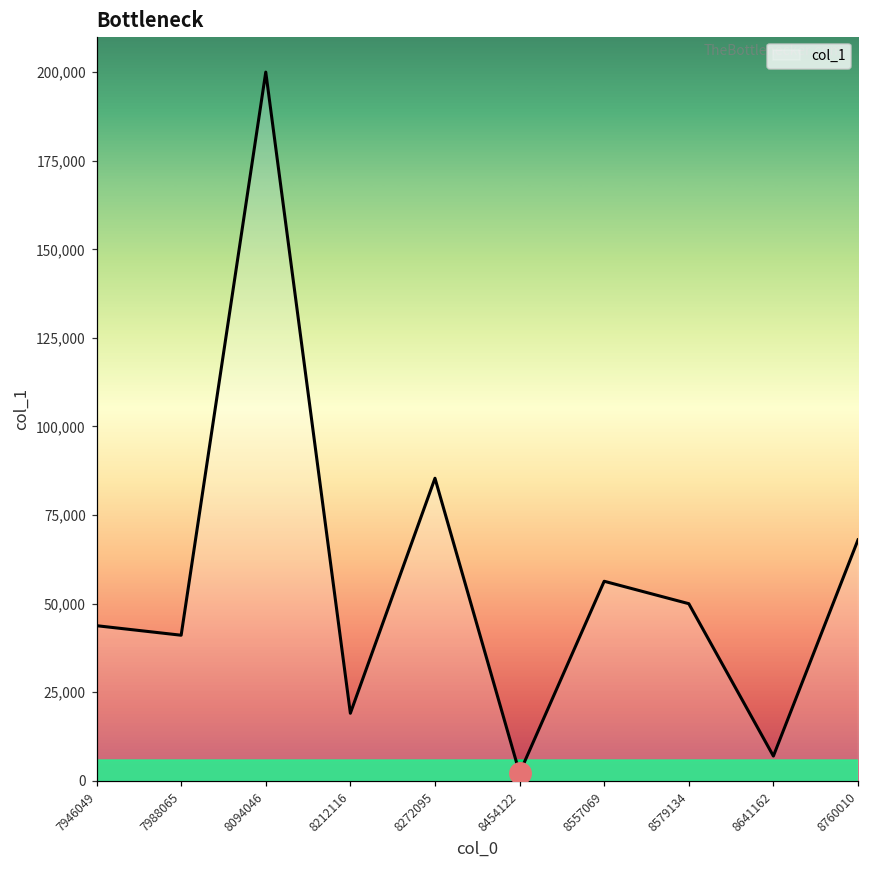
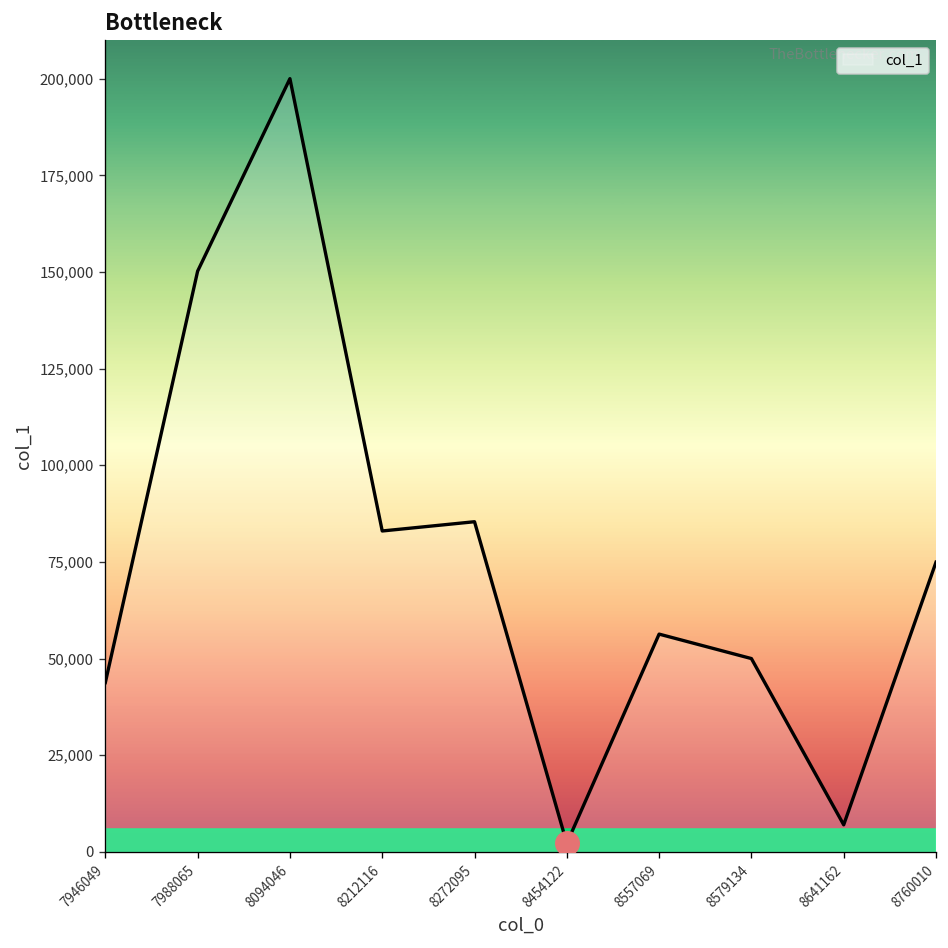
col_1, 7988065: 41,000 -> 150,000
col_1, 8212116: 19,000 -> 83,000
col_1, 8760010: 68,000 -> 75,000
